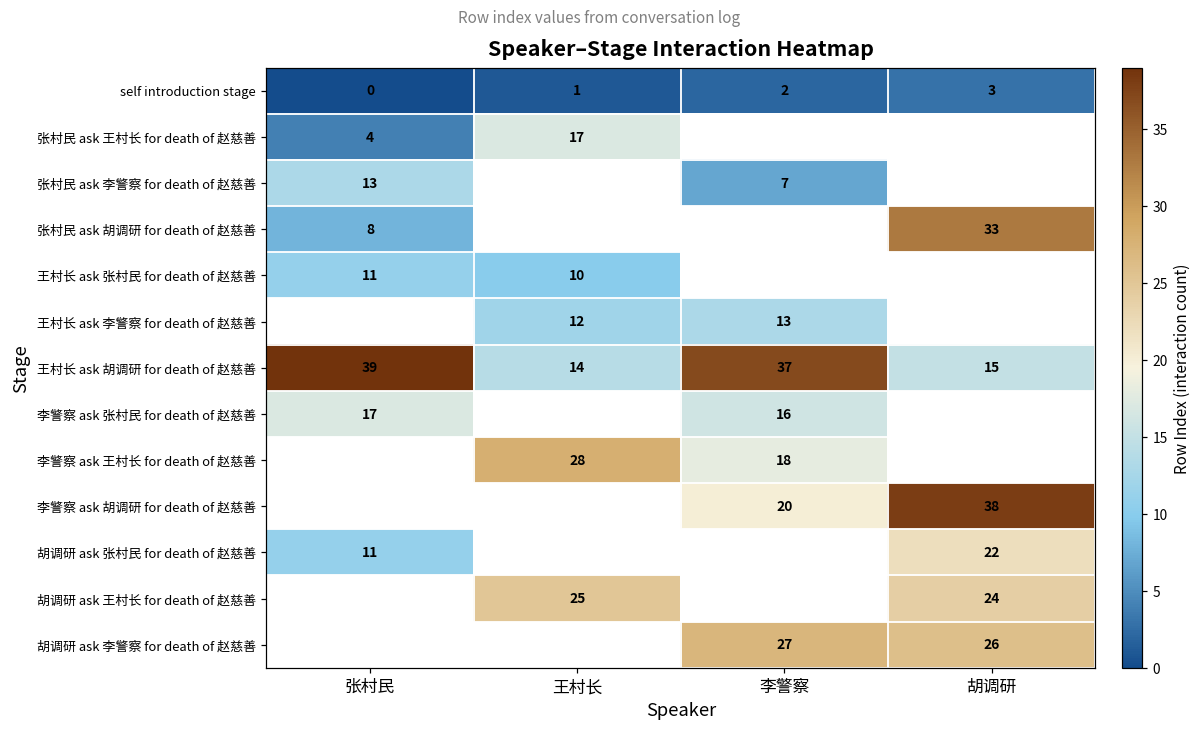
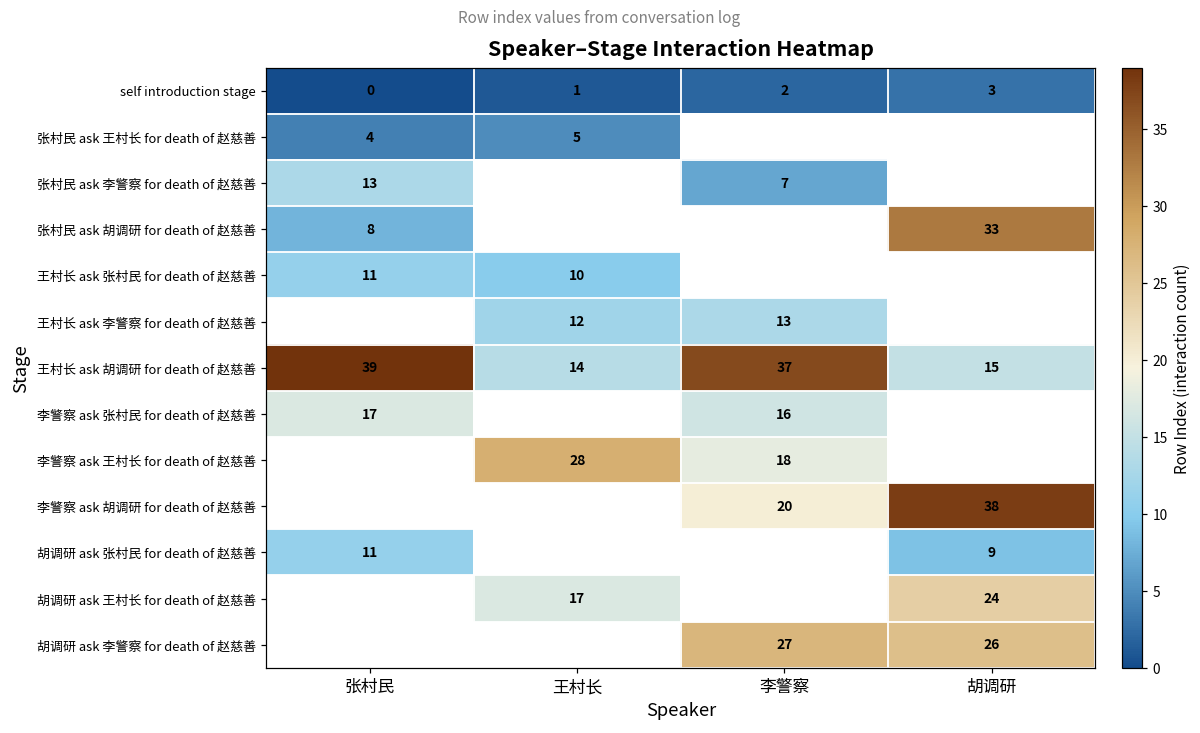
张村民 ask 王村长 for death of 赵慈善, 王村长: 17 -> 5
胡调研 ask 张村民 for death of 赵慈善, 胡调研: 22 -> 9
胡调研 ask 王村长 for death of 赵慈善, 王村长: 25 -> 17
